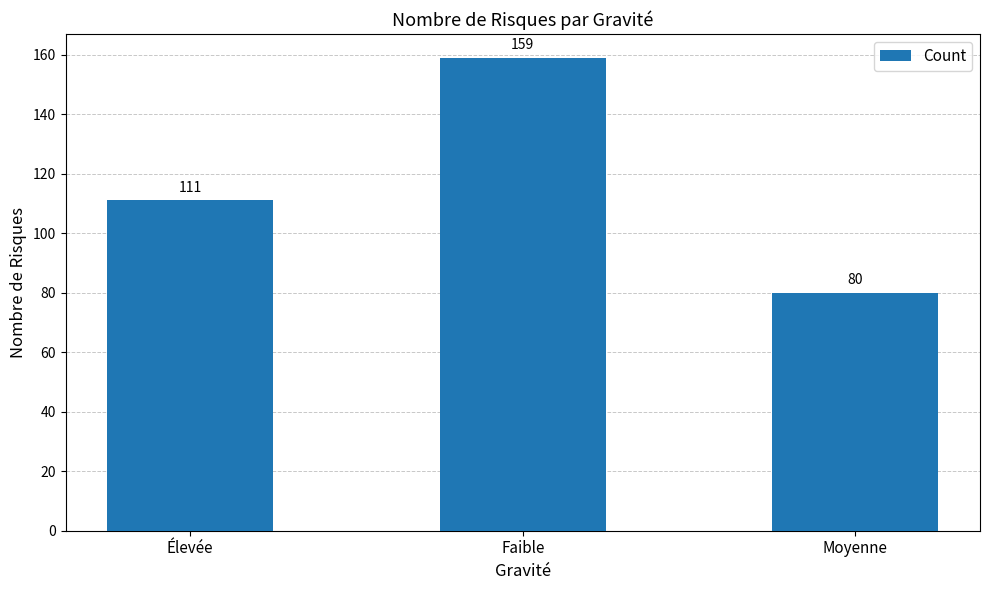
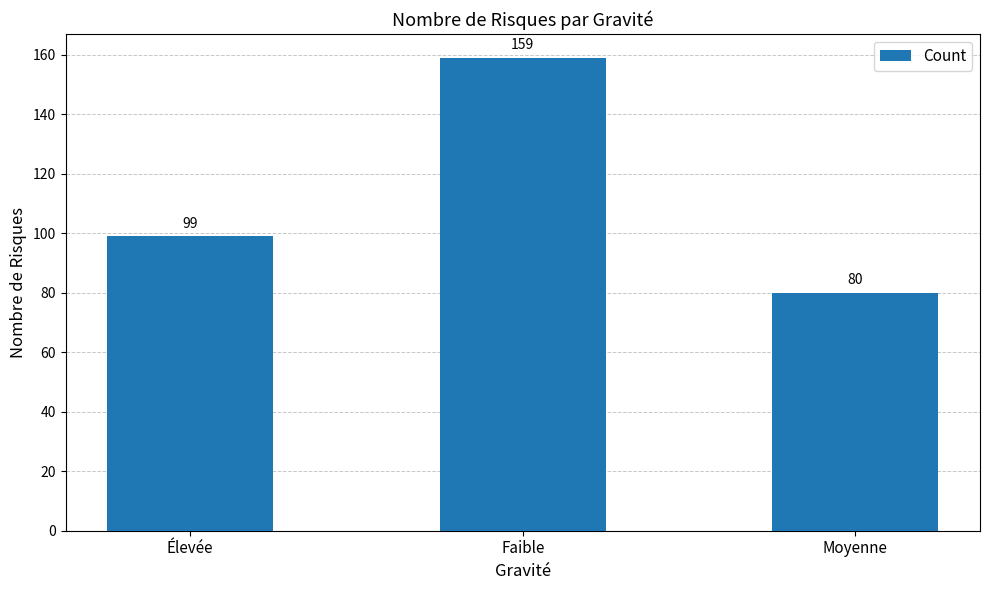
Élevée: 111 -> 99
